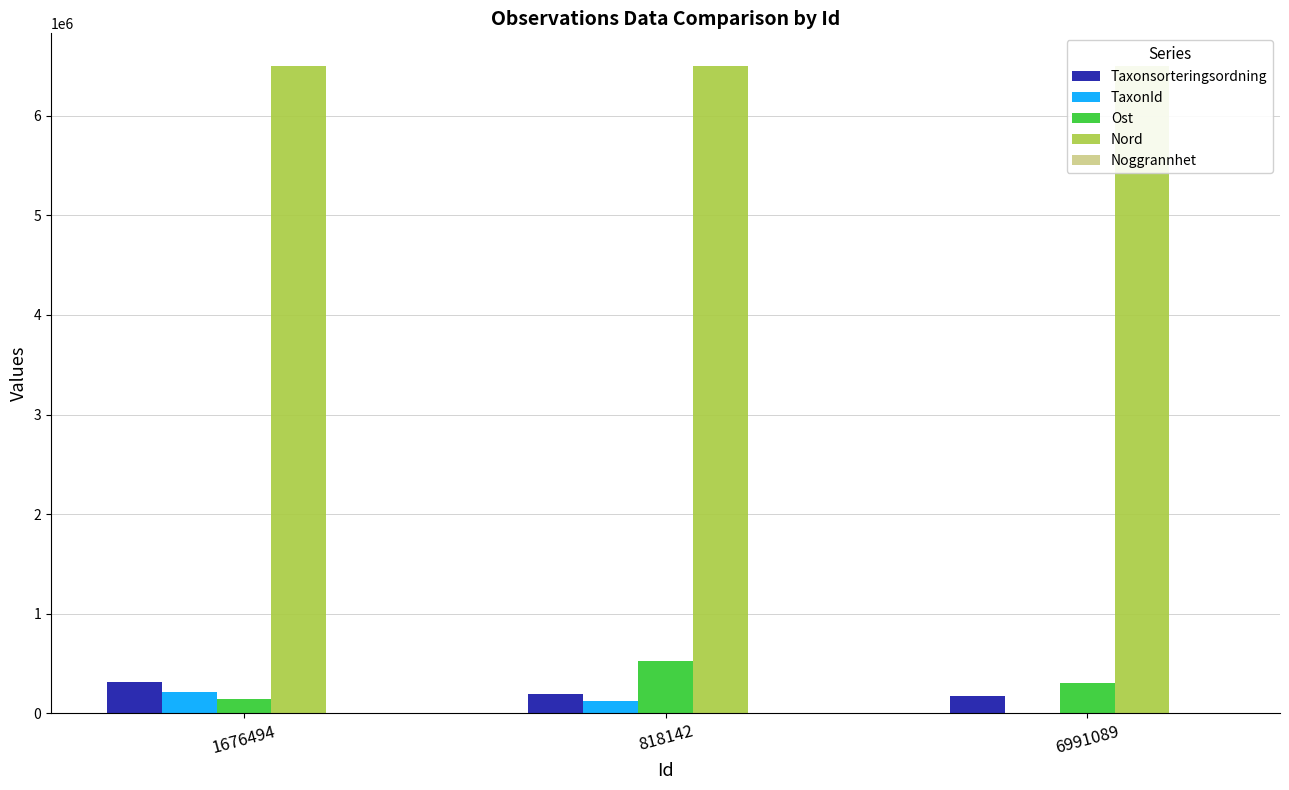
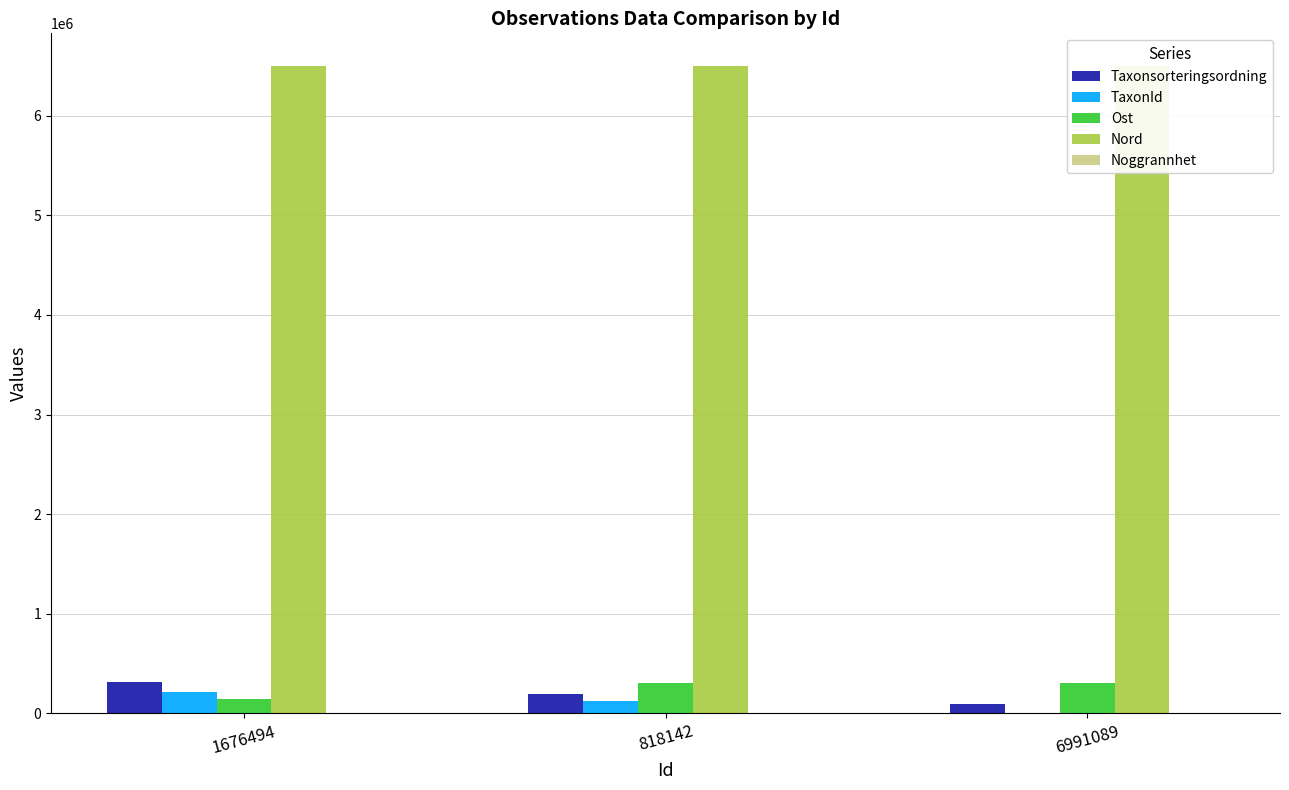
Ost, 818142: 500000 -> 300000
Taxonsorteringsordning, 6991089: 200000 -> 100000
